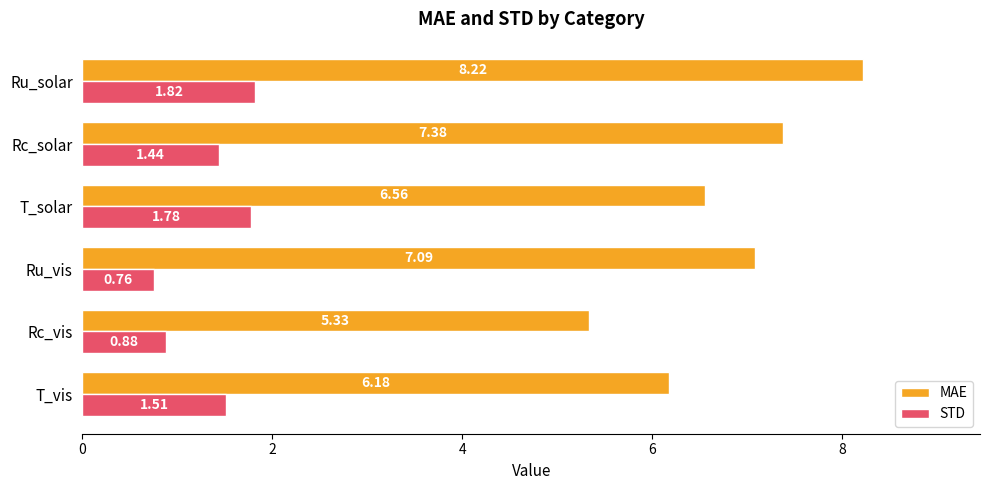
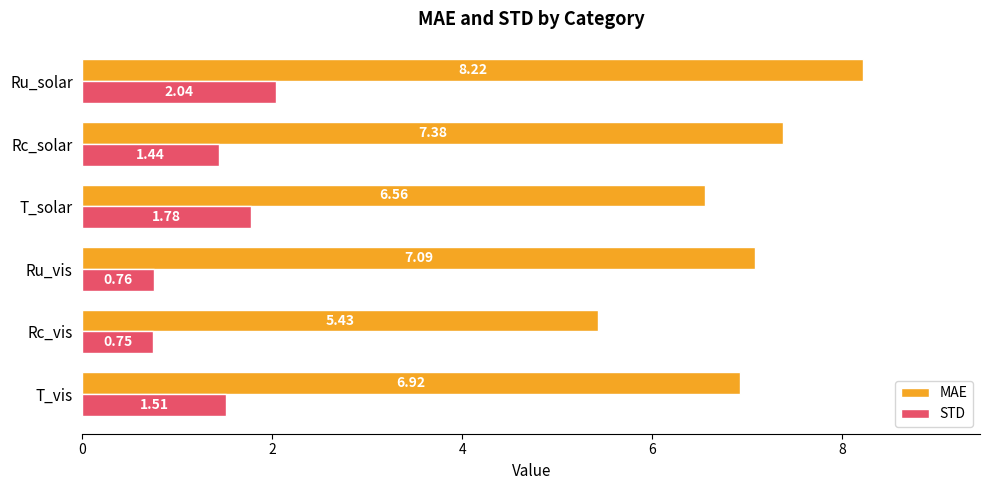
STD, Ru_solar: 1.82 -> 2.04
MAE, Rc_vis: 5.33 -> 5.43
STD, Rc_vis: 0.88 -> 0.75
MAE, T_vis: 6.18 -> 6.92
